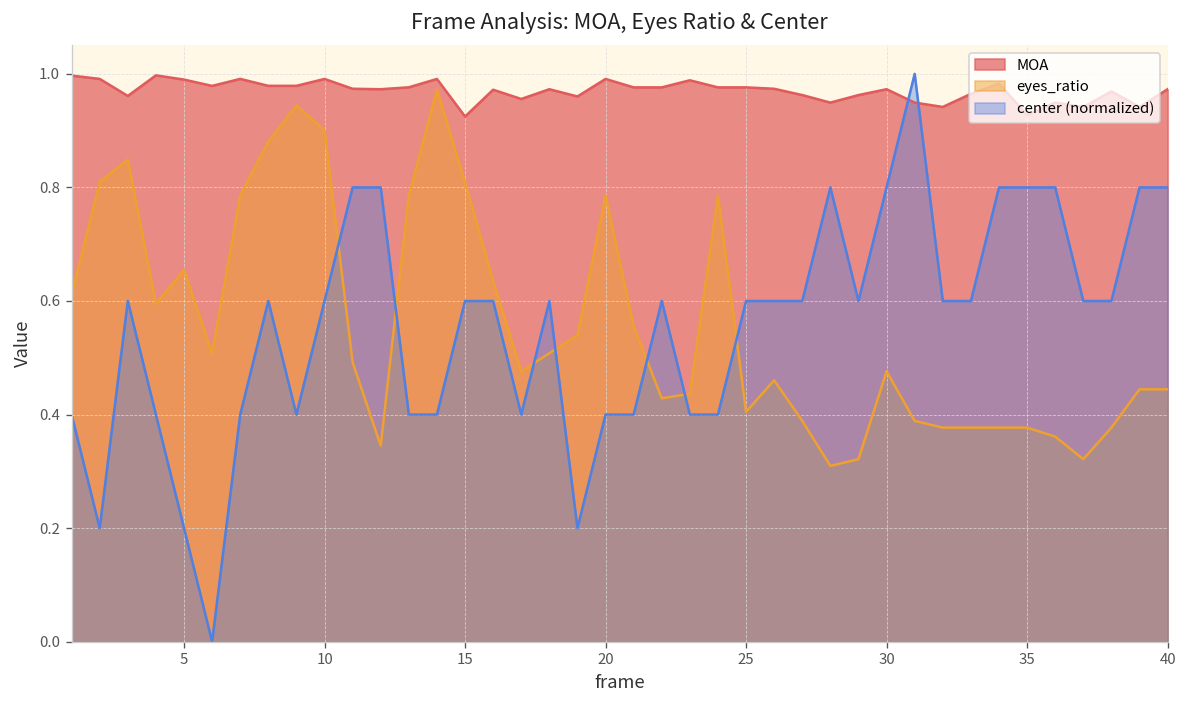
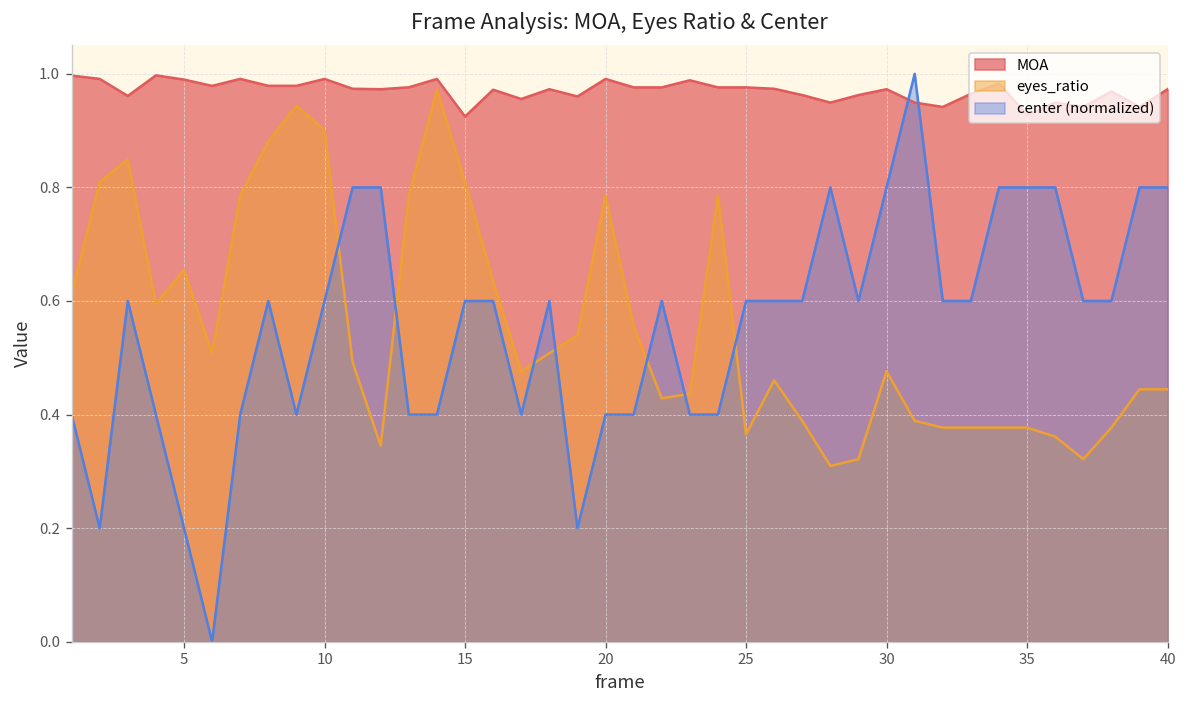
eyes_ratio, 25: 0.40 -> 0.37
